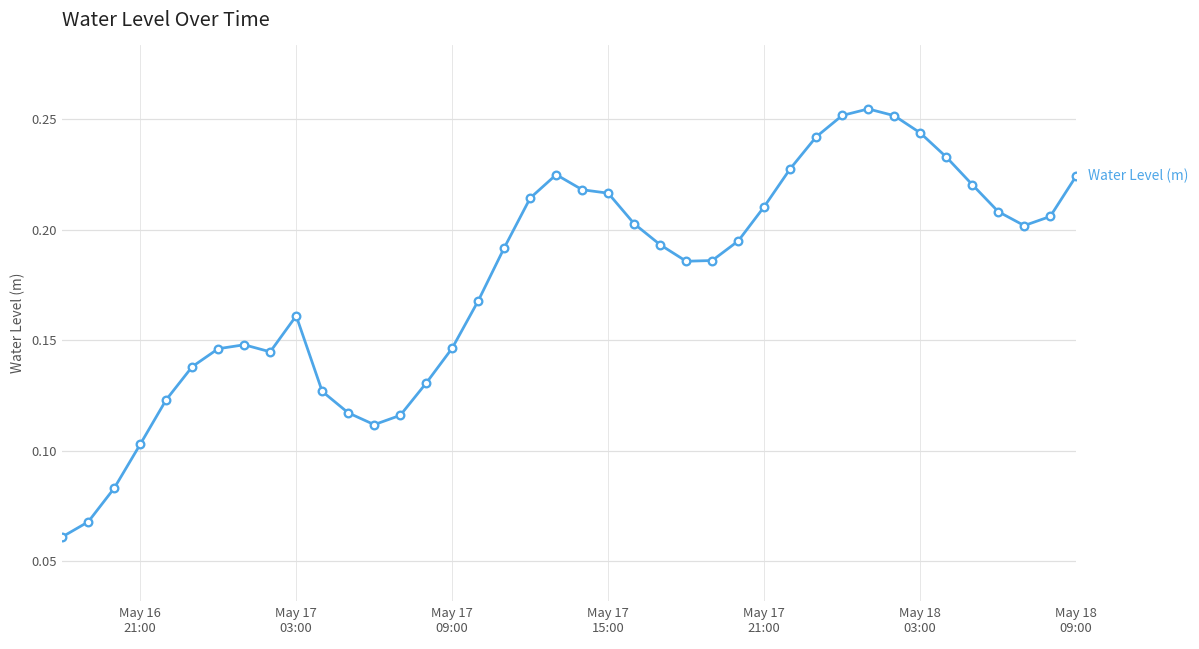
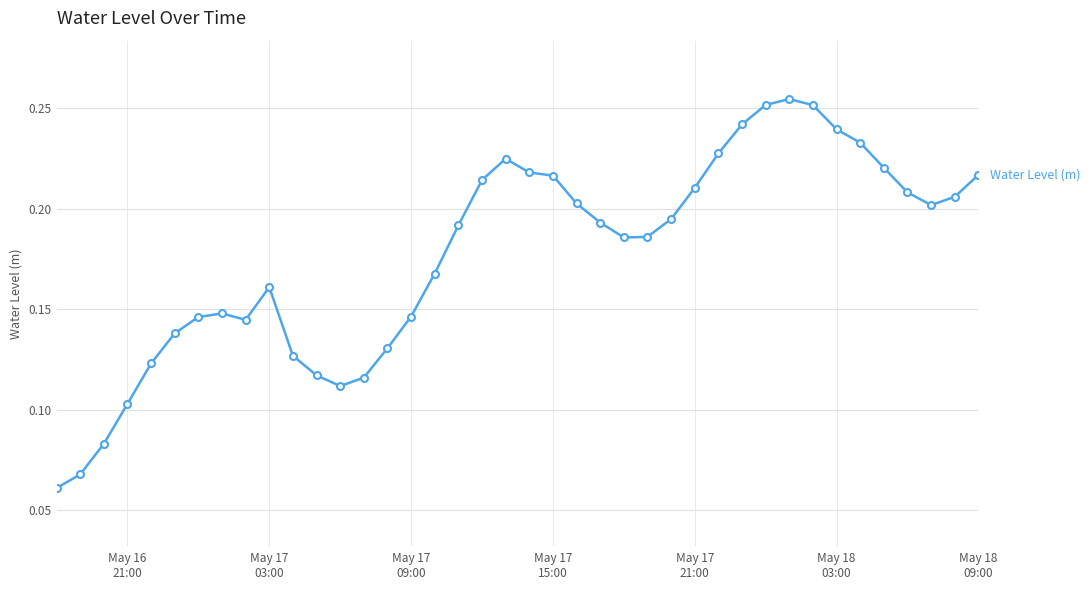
May 18 03:00: 0.244 -> 0.239
May 18 09:00: 0.224 -> 0.217
